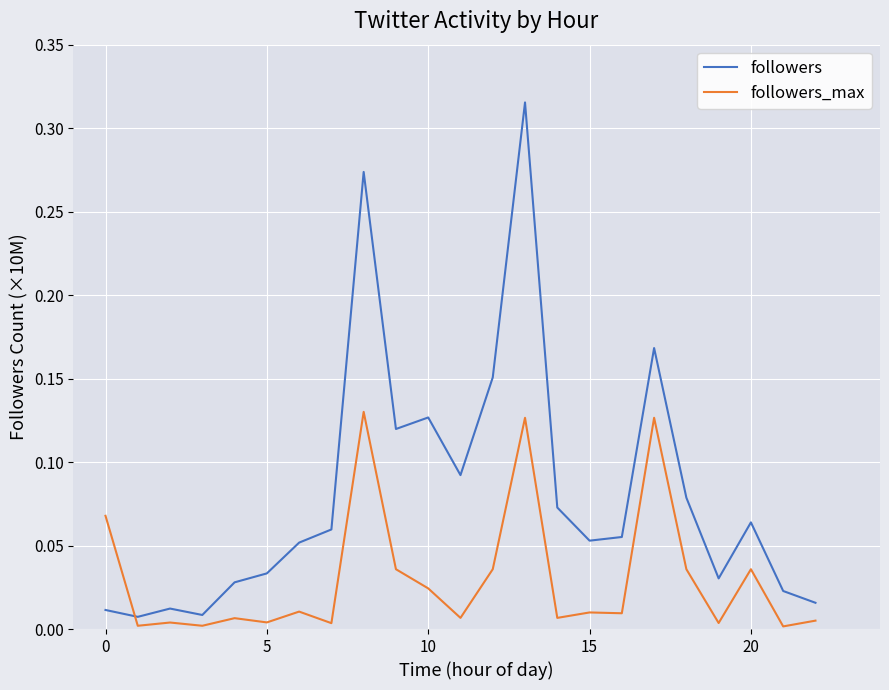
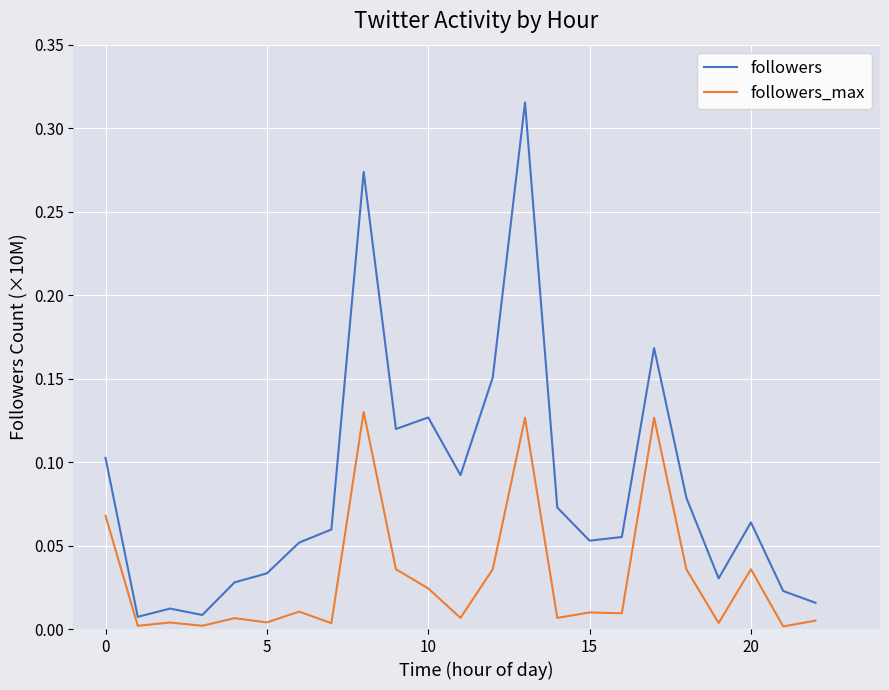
followers, 0: 0.011 -> 0.103
